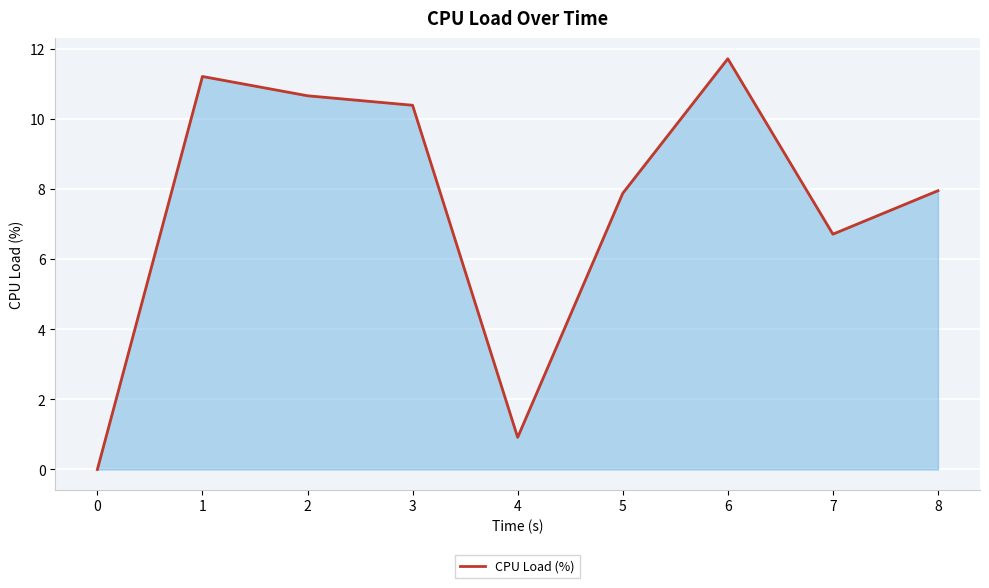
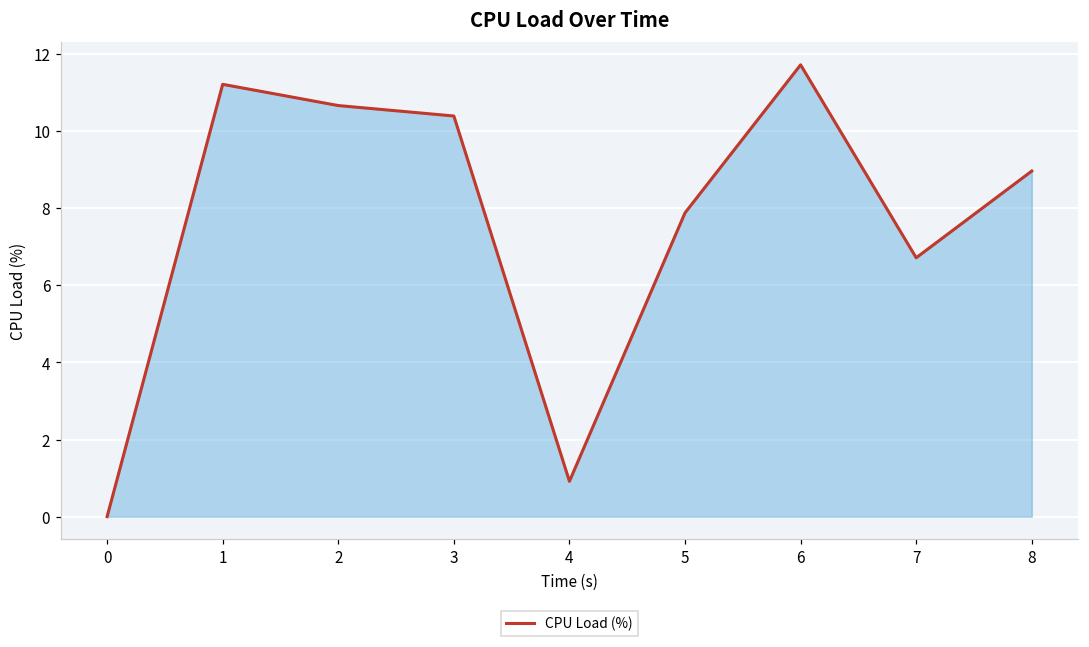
8: 8.0 -> 9.0
